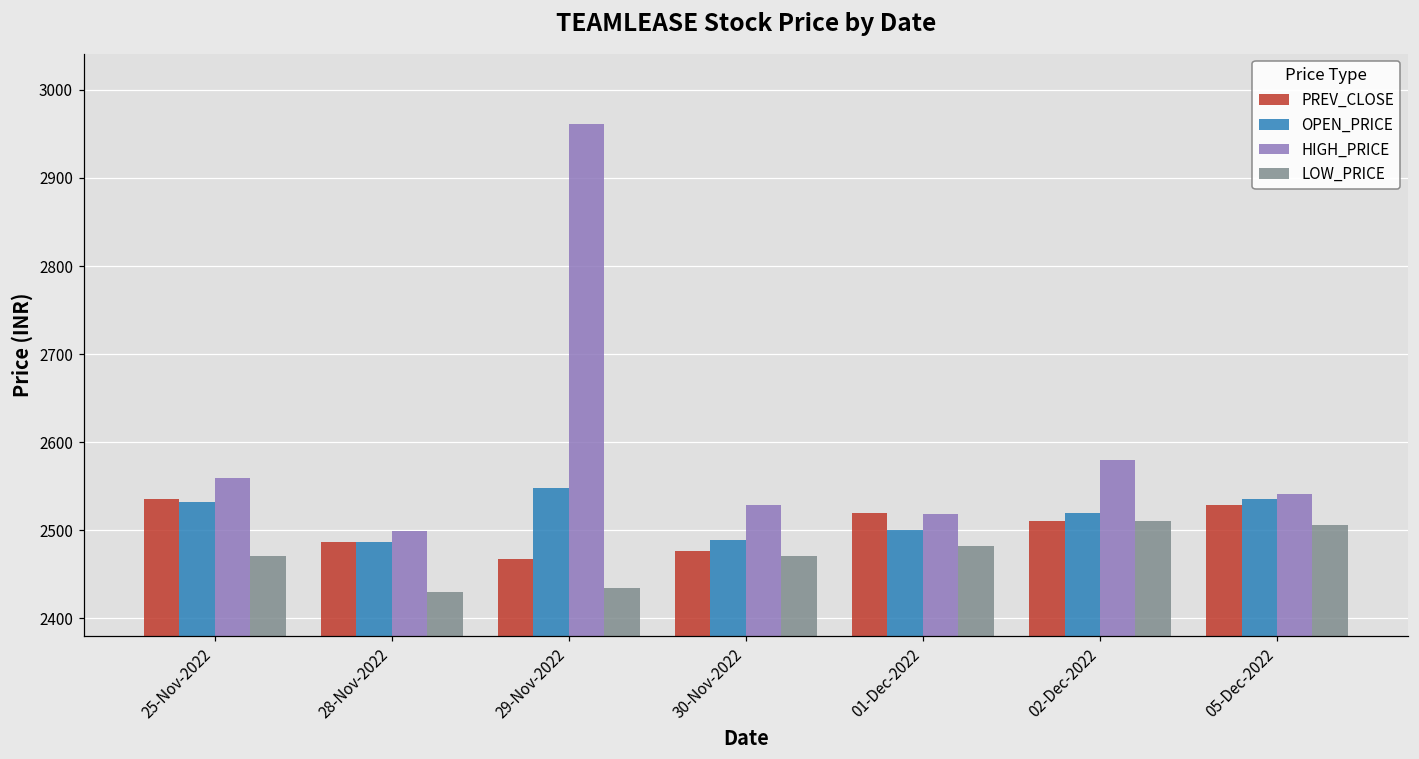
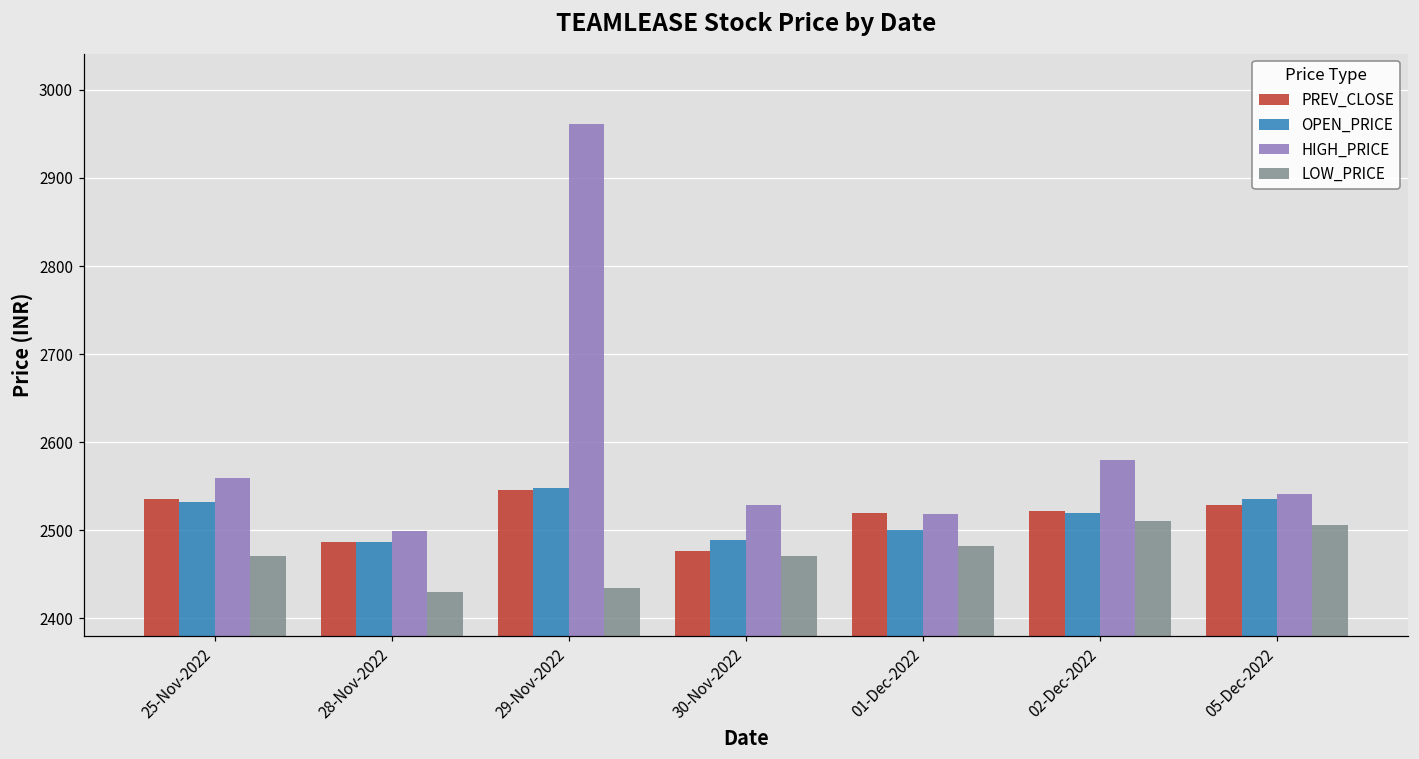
PREV_CLOSE, 29-Nov-2022: 2470 -> 2550
PREV_CLOSE, 02-Dec-2022: 2510 -> 2520
